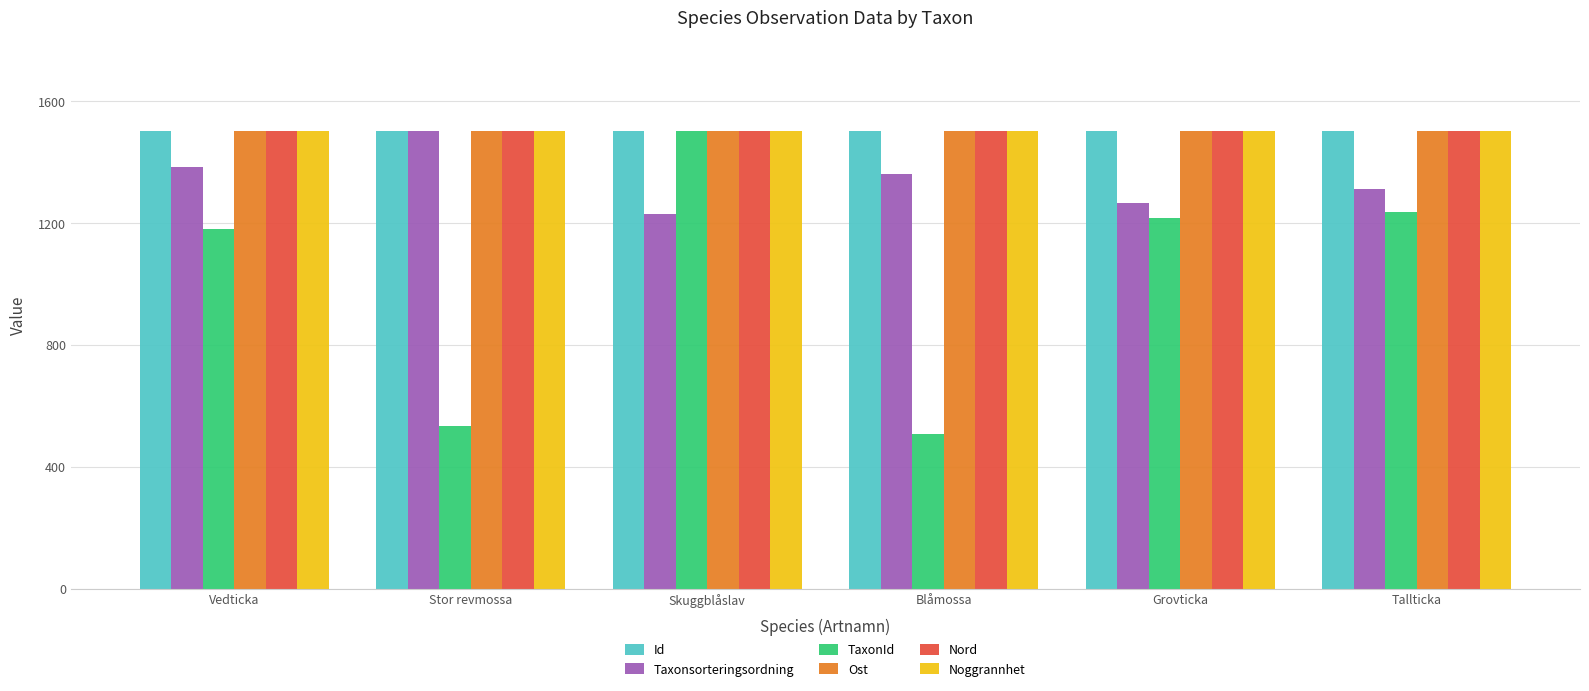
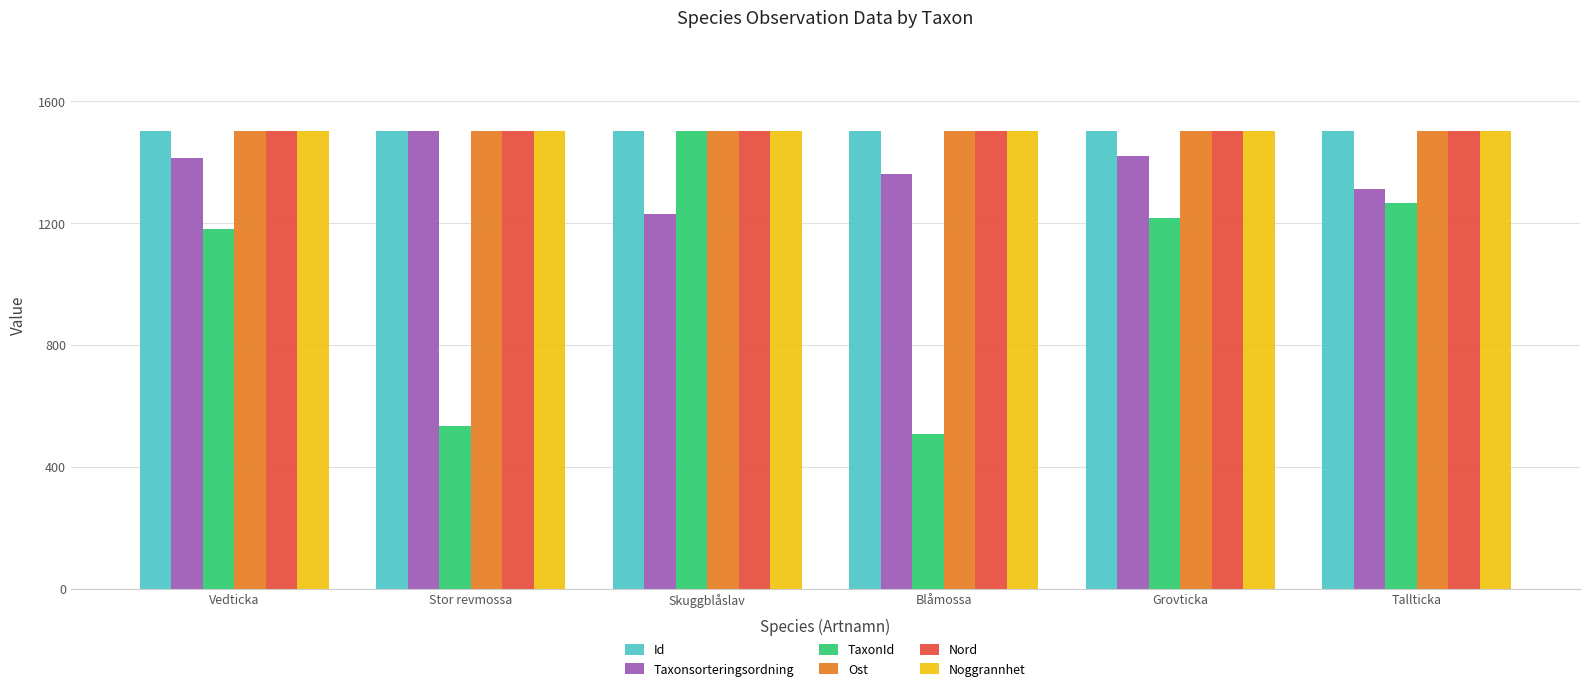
Taxonsorteringsordning, Vedticka: 1380 -> 1410
Taxonsorteringsordning, Grovticka: 1260 -> 1420
TaxonId, Tallticka: 1230 -> 1270
